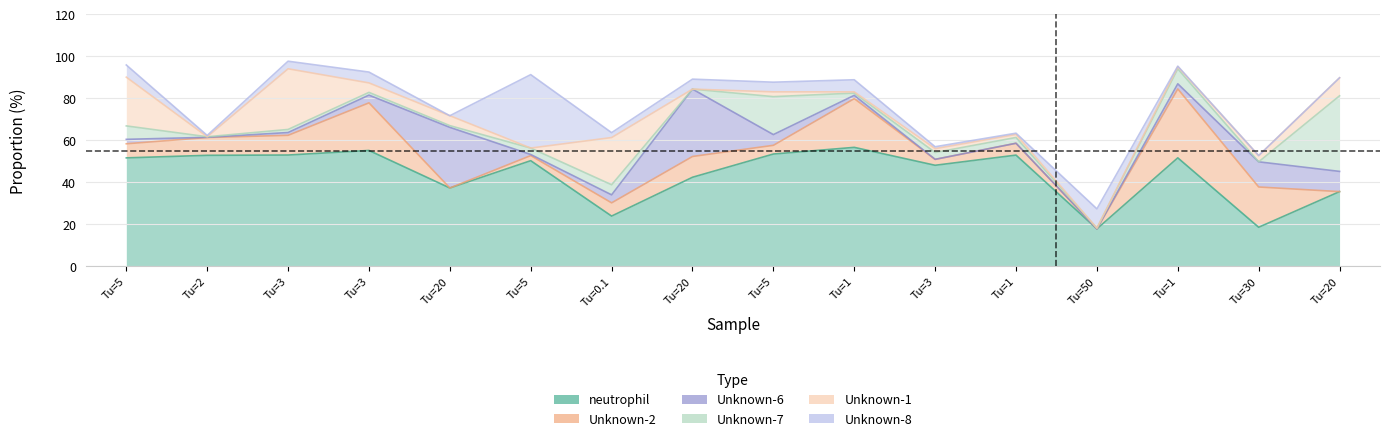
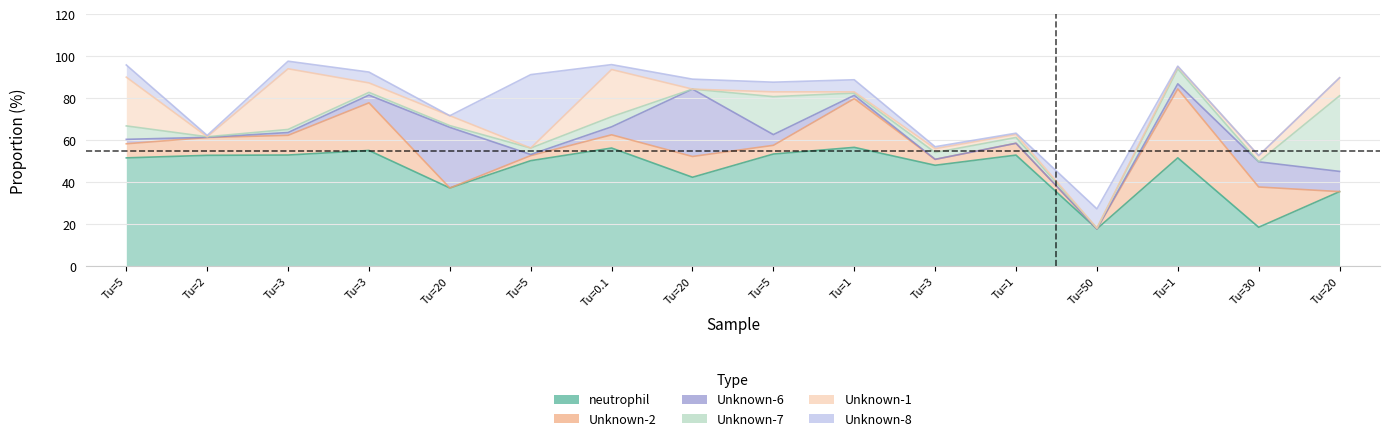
neutrophil, Tu=0.1: 24 -> 56
